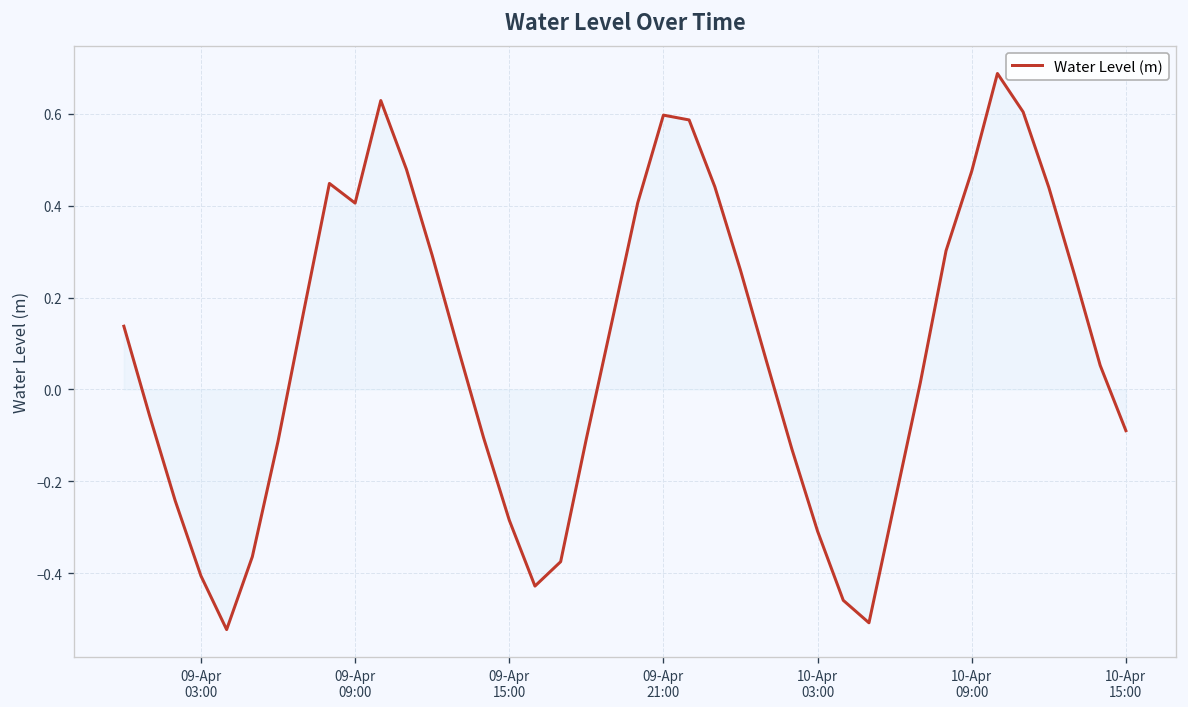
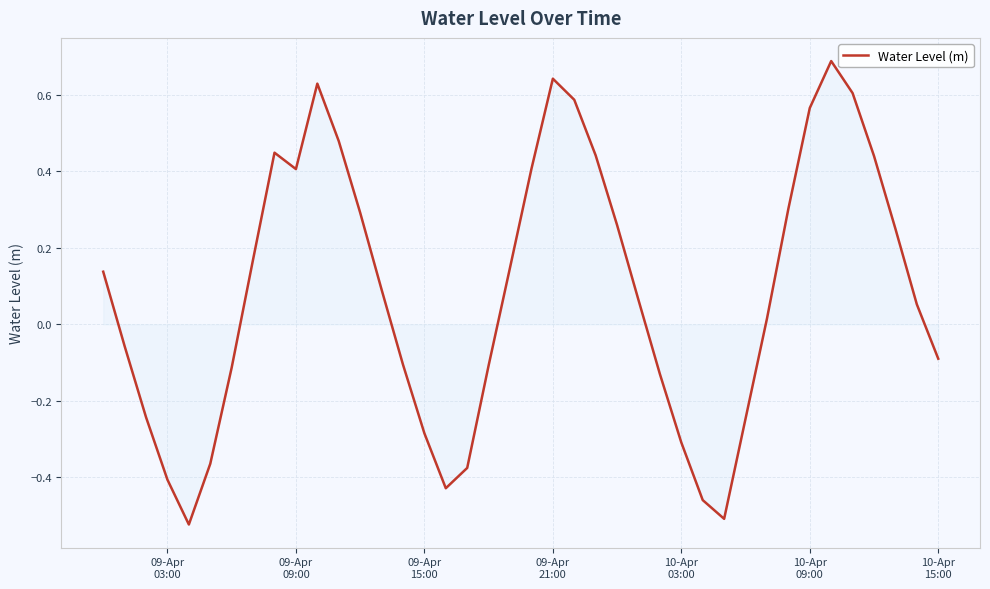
Water Level (m), 09-Apr 21:00: 0.60 -> 0.64
Water Level (m), 10-Apr 09:00: 0.48 -> 0.57
